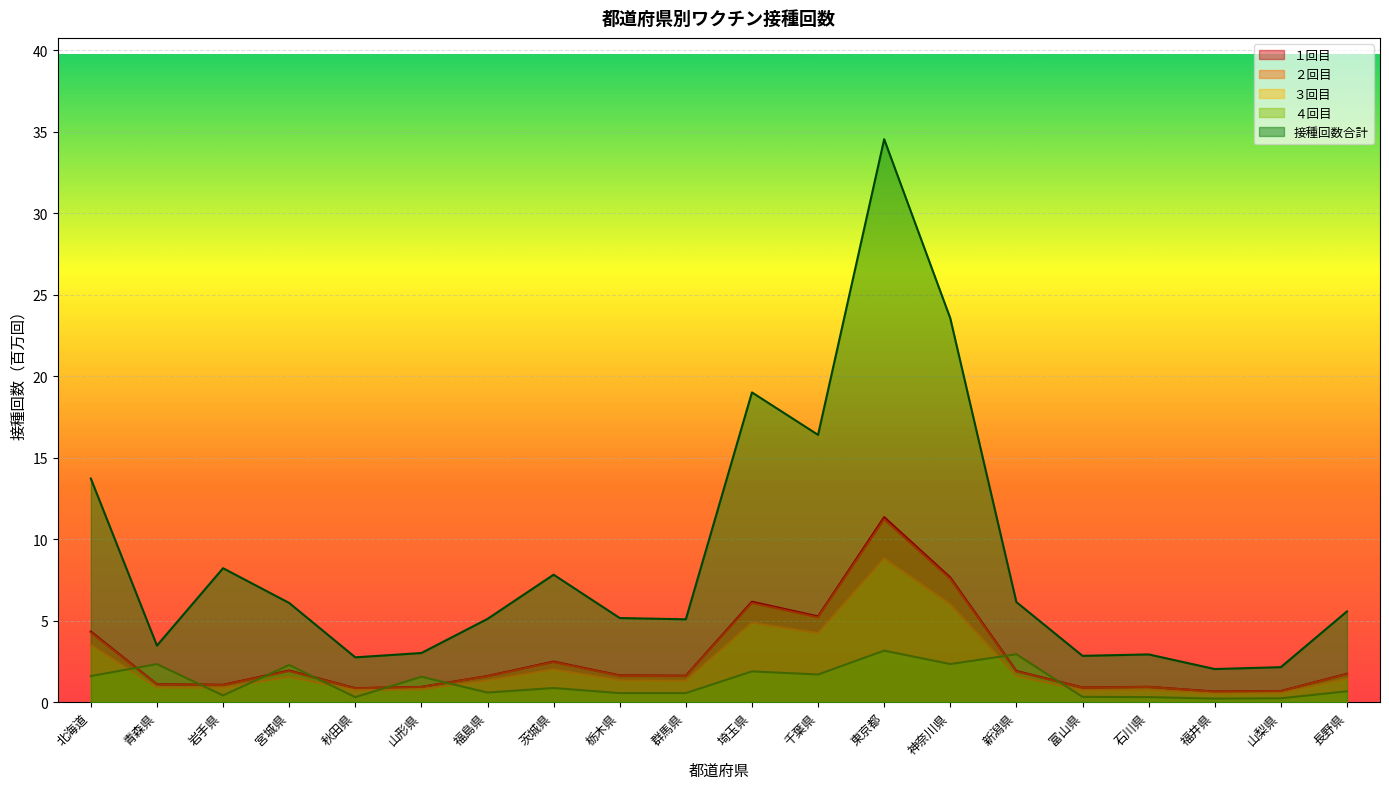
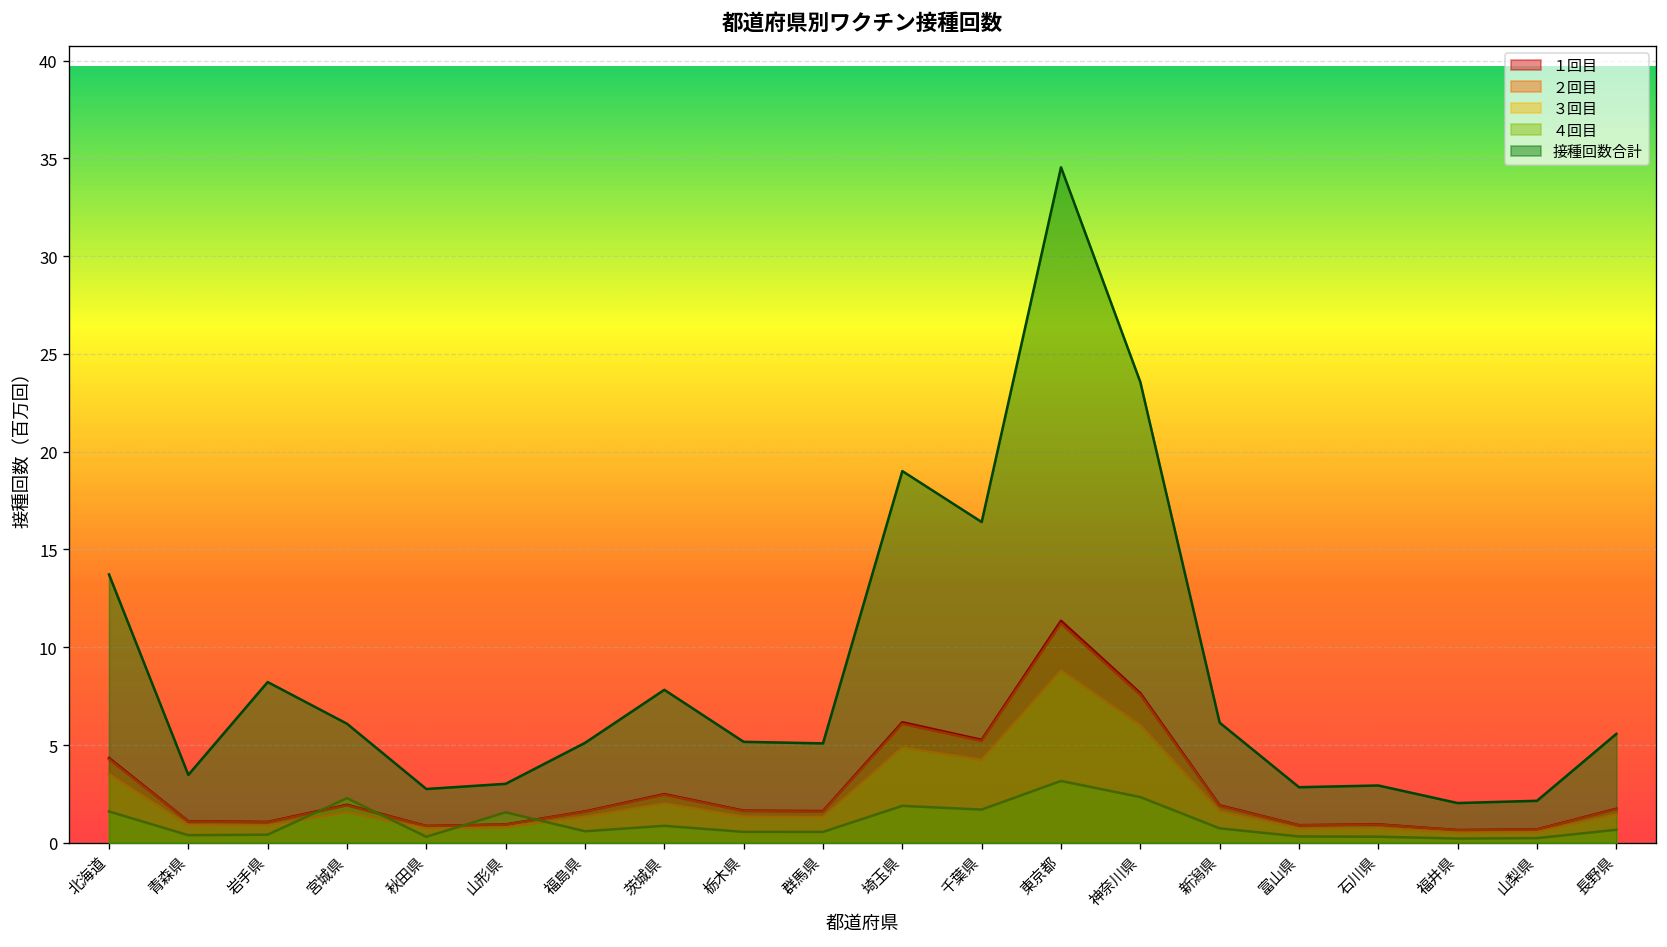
４回目, 青森県: 2.3 -> 0.4
４回目, 新潟県: 2.9 -> 0.7
